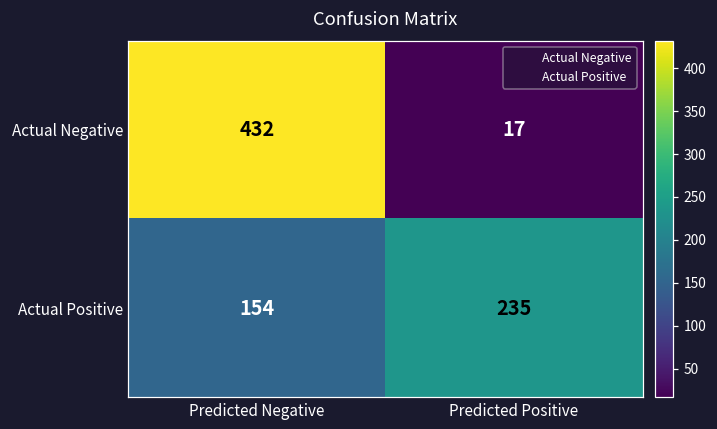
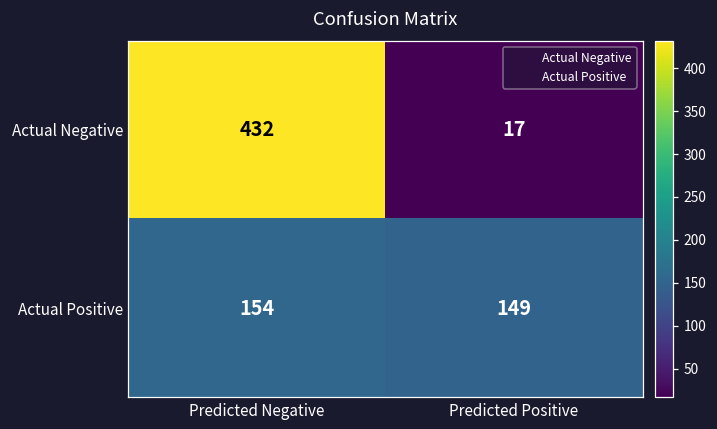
Actual Positive, Predicted Positive: 235 -> 149
